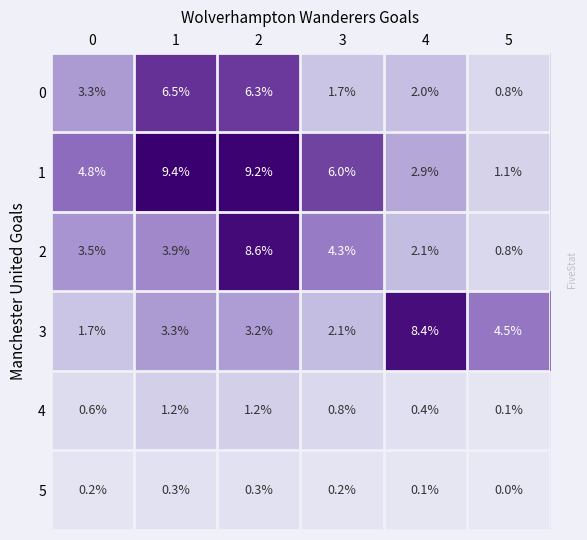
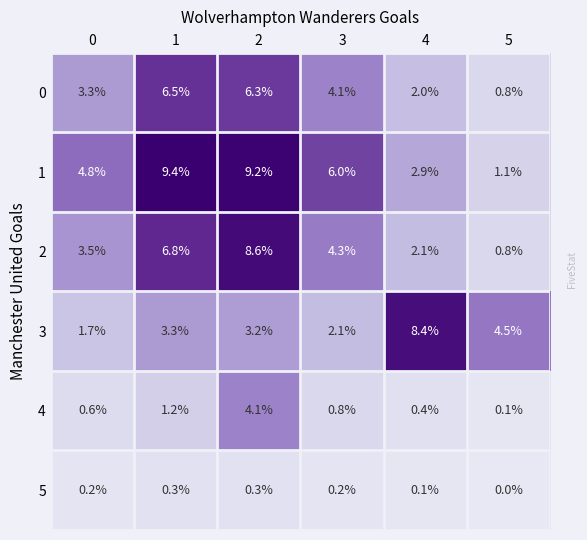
0, 3: 1.7% -> 4.1%
2, 1: 3.9% -> 6.8%
4, 2: 1.2% -> 4.1%
